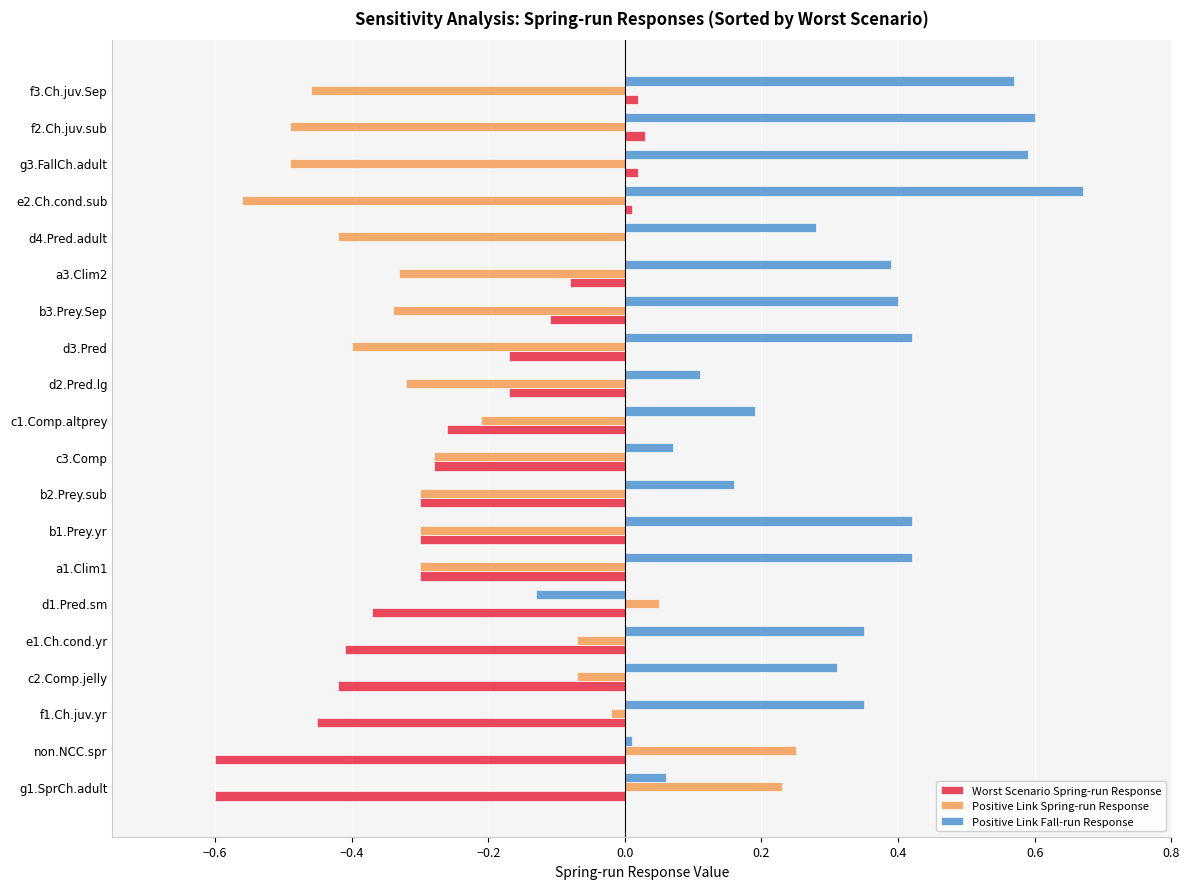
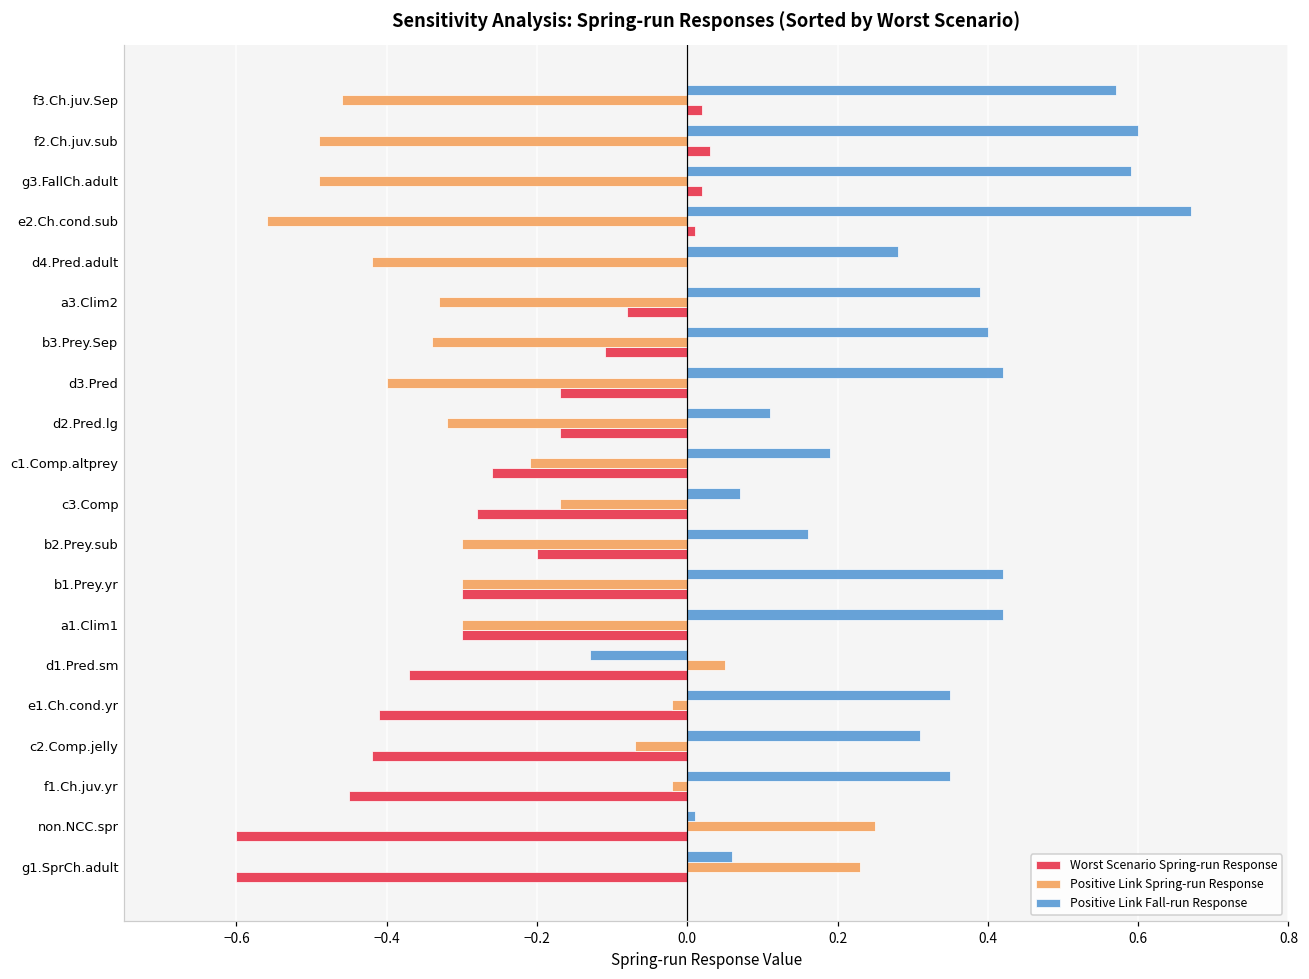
Positive Link Spring-run Response, c3.Comp: -0.28 -> -0.17
Worst Scenario Spring-run Response, b2.Prey.sub: -0.3 -> -0.2
Positive Link Spring-run Response, e1.Ch.cond.yr: -0.07 -> -0.02
